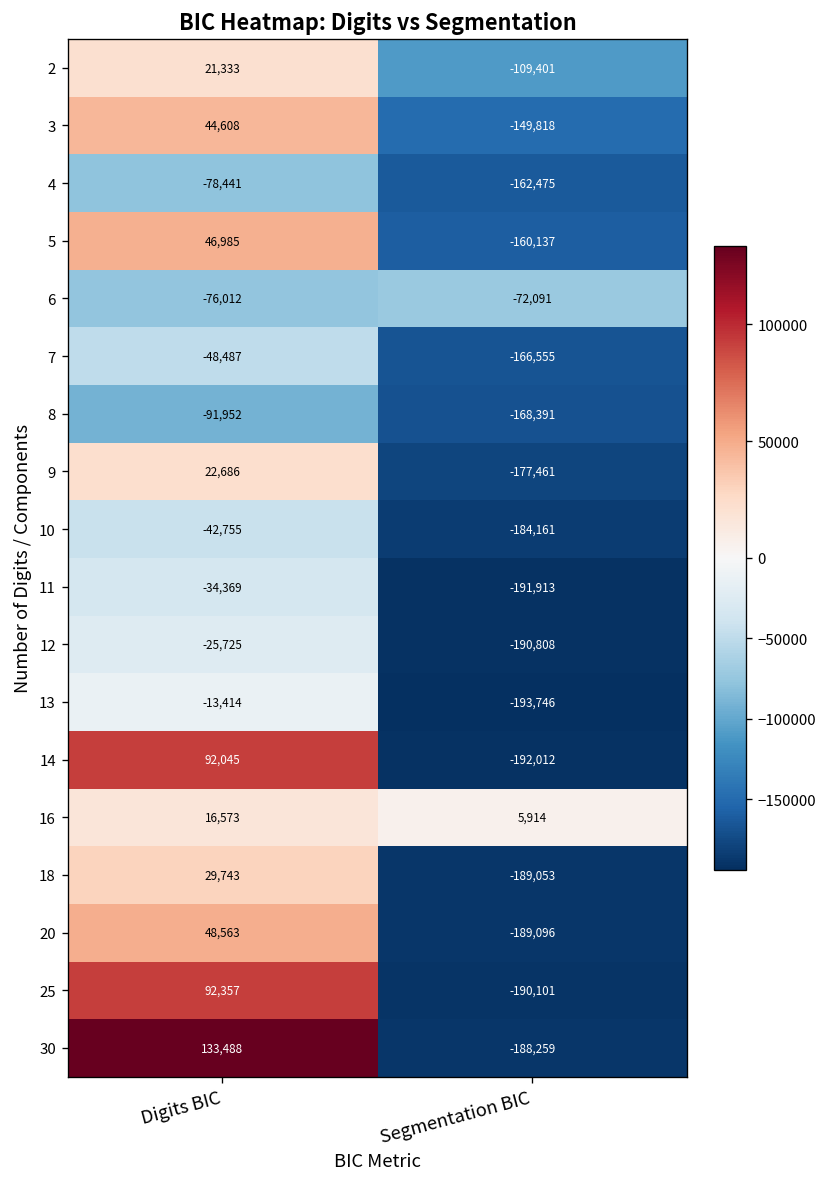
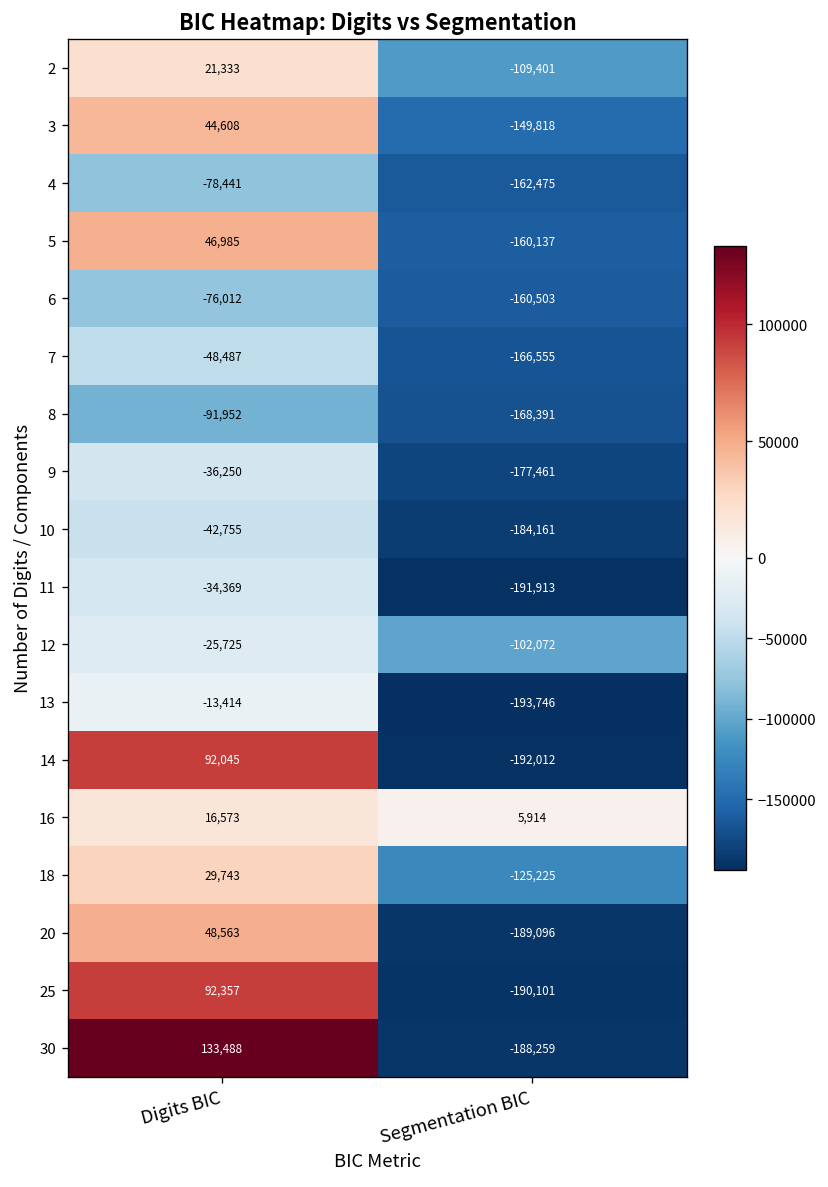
6, Segmentation BIC: -72,091 -> -160,503
9, Digits BIC: 22,686 -> -36,250
12, Segmentation BIC: -190,808 -> -102,072
18, Segmentation BIC: -189,053 -> -125,225
